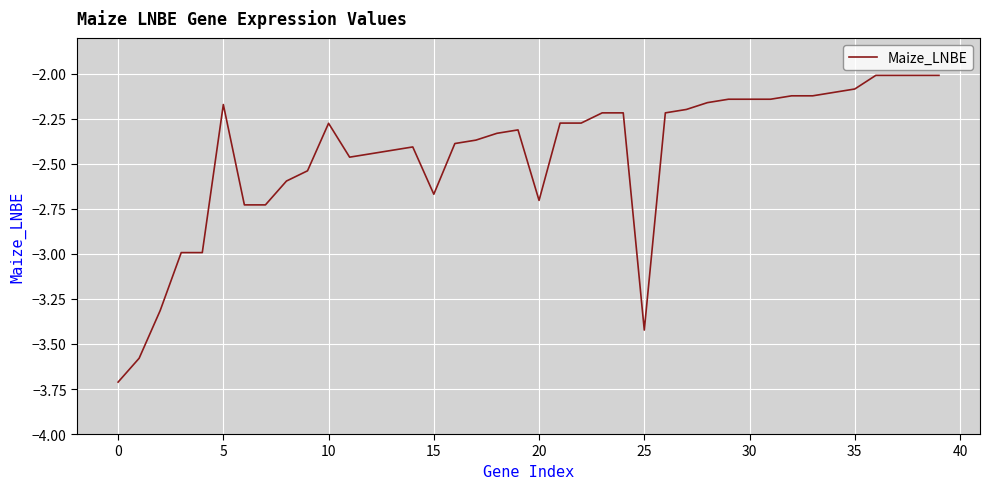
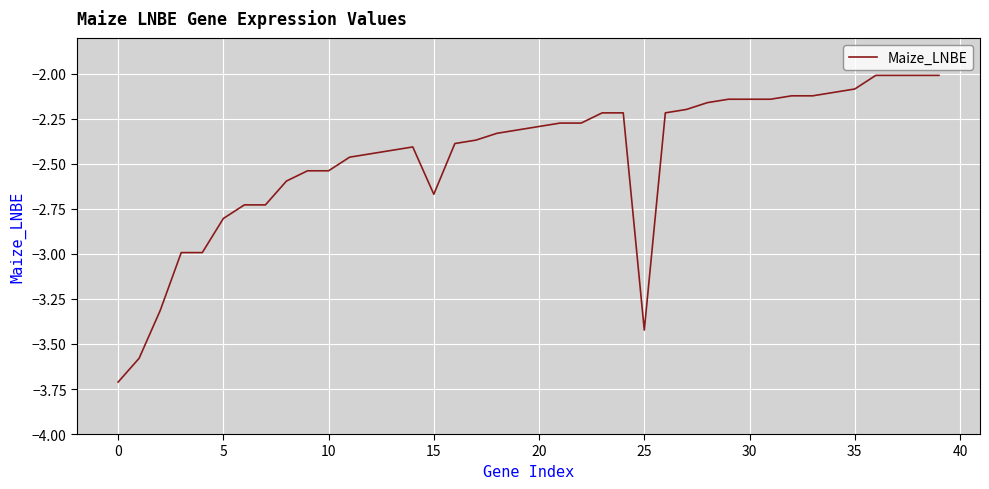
5: -2.17 -> -2.80
10: -2.27 -> -2.54
20: -2.70 -> -2.29
